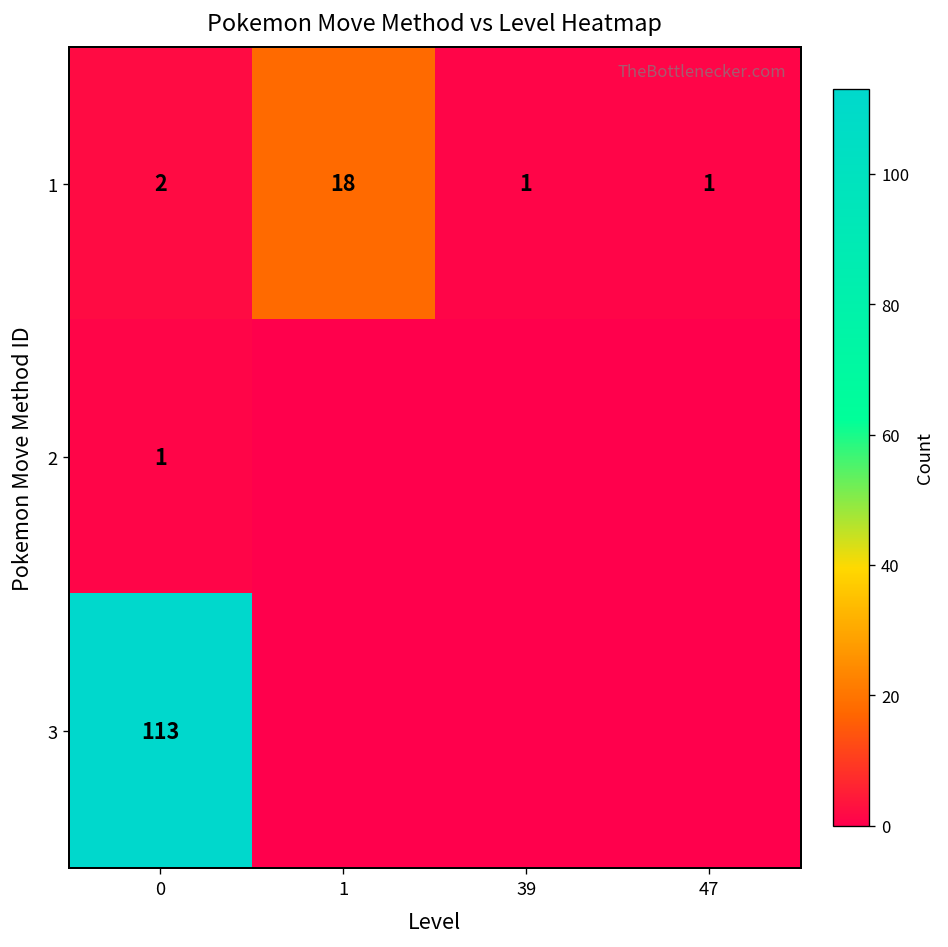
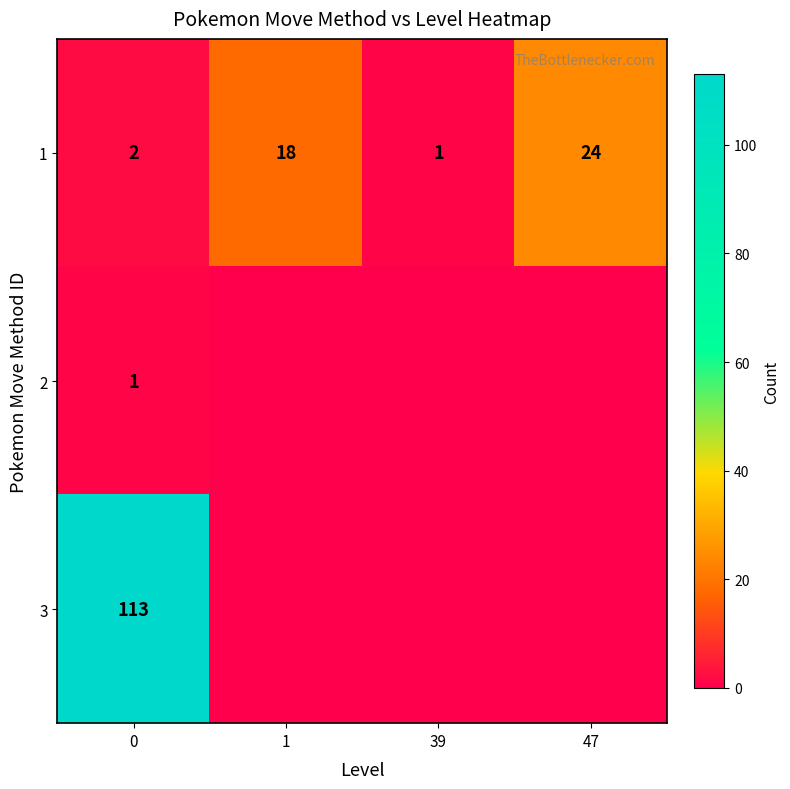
1, 47: 1 -> 24
